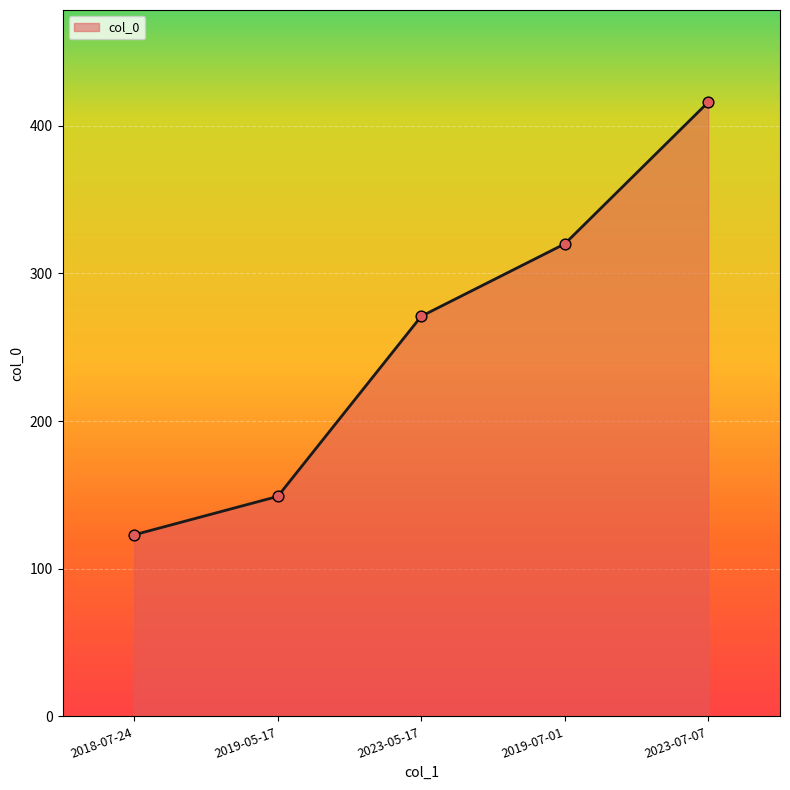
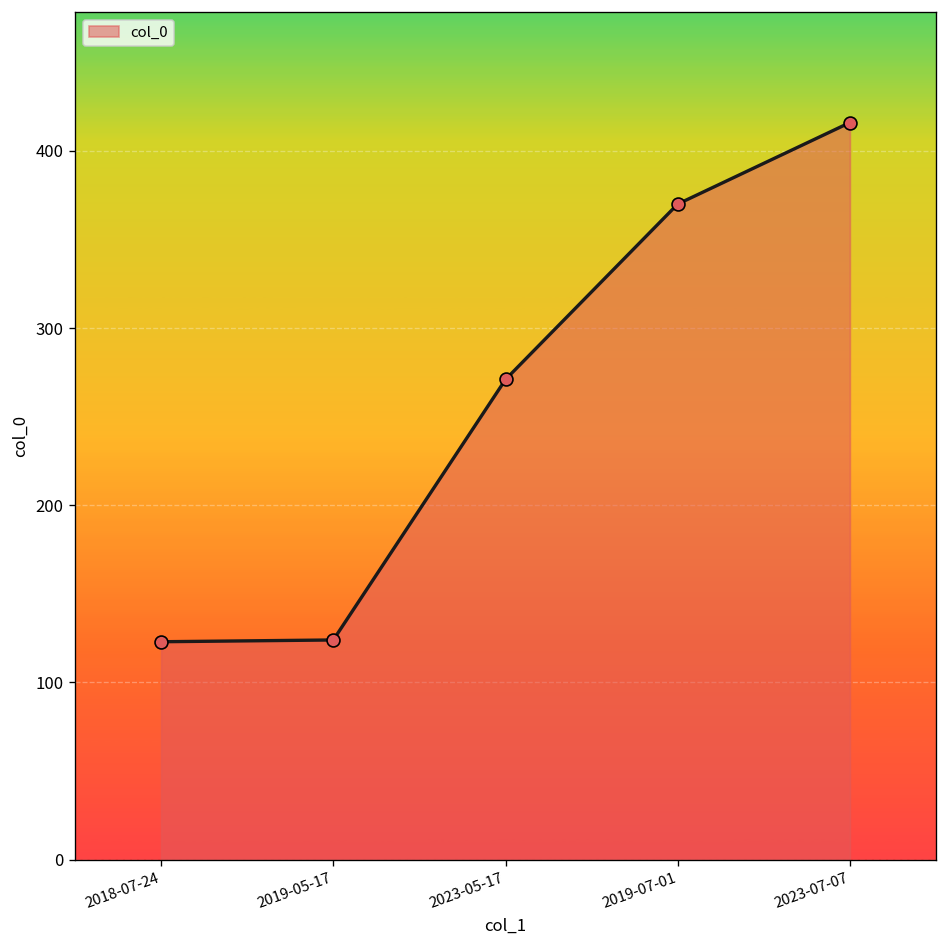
2019-05-17: 149 -> 124
2019-07-01: 320 -> 370
